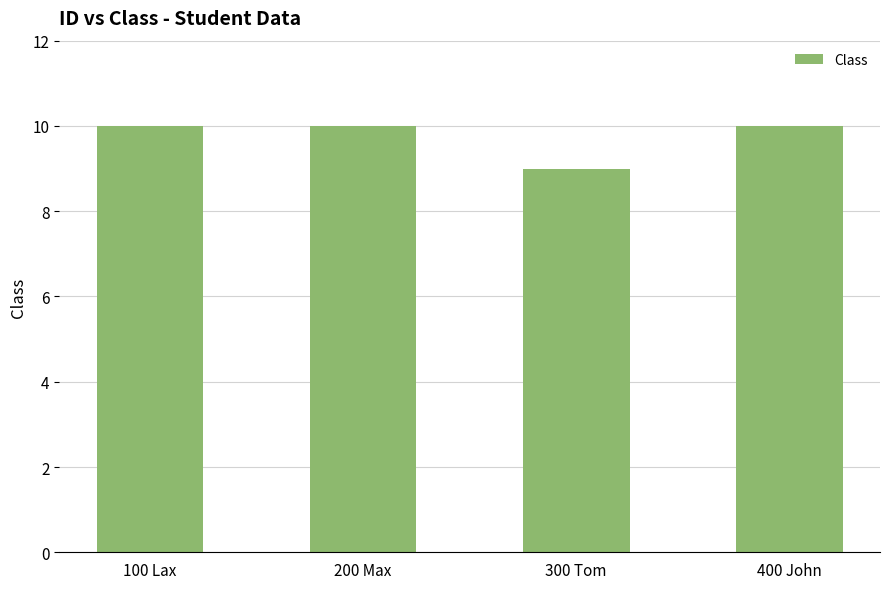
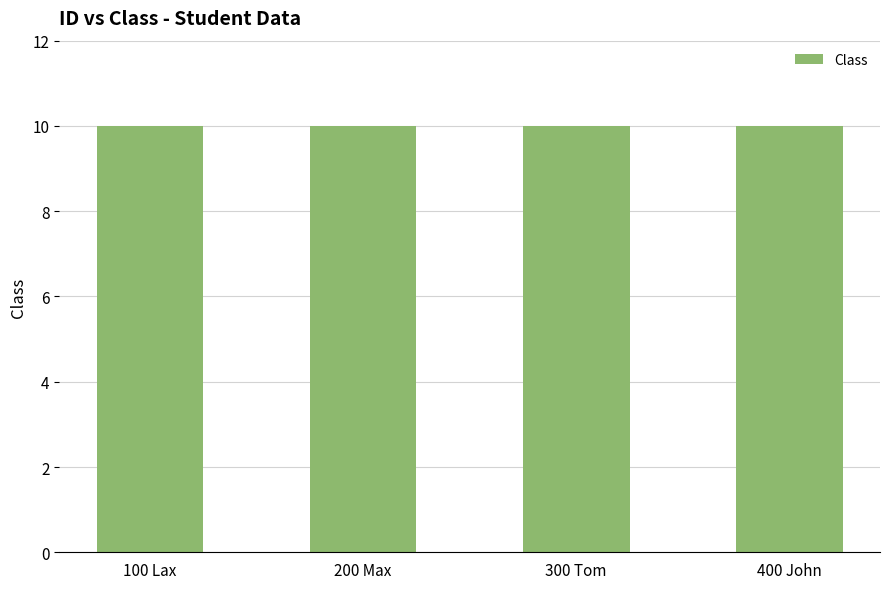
300 Tom: 9 -> 10
